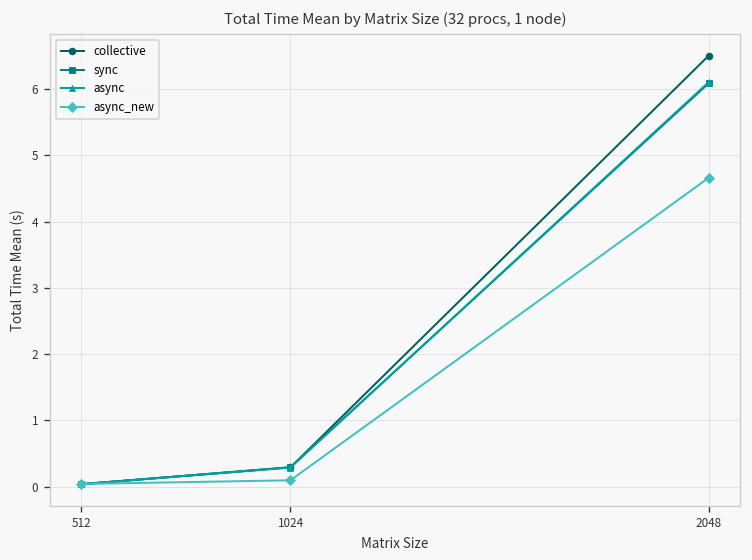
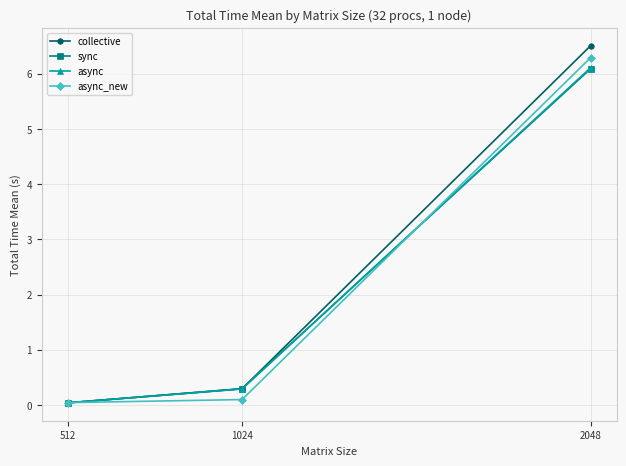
async_new, 2048: 4.7 -> 6.3
